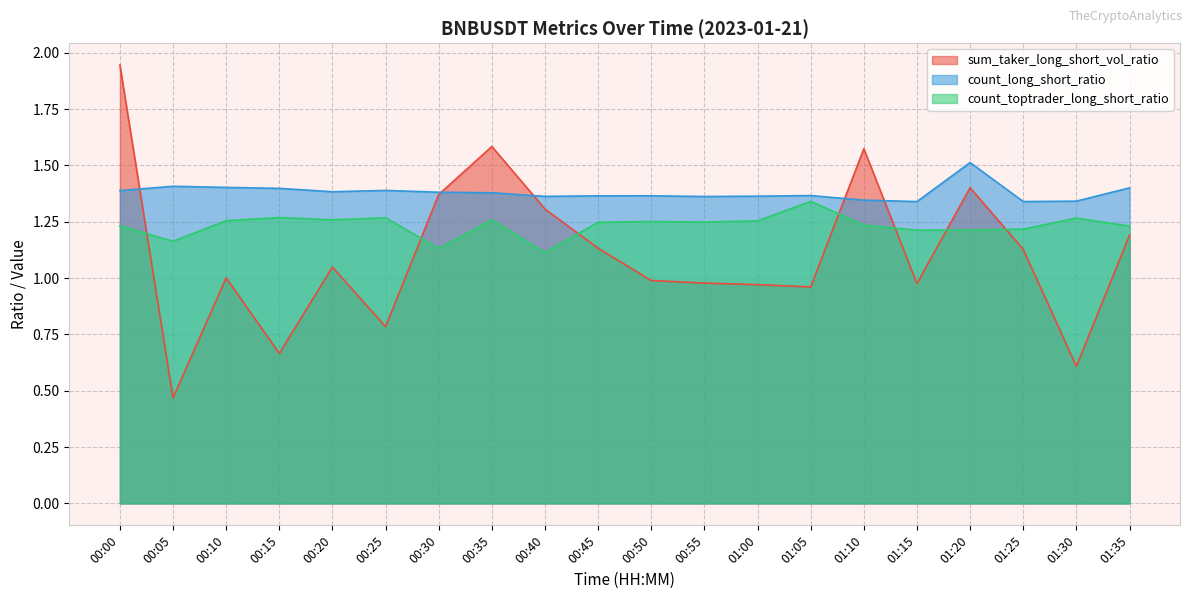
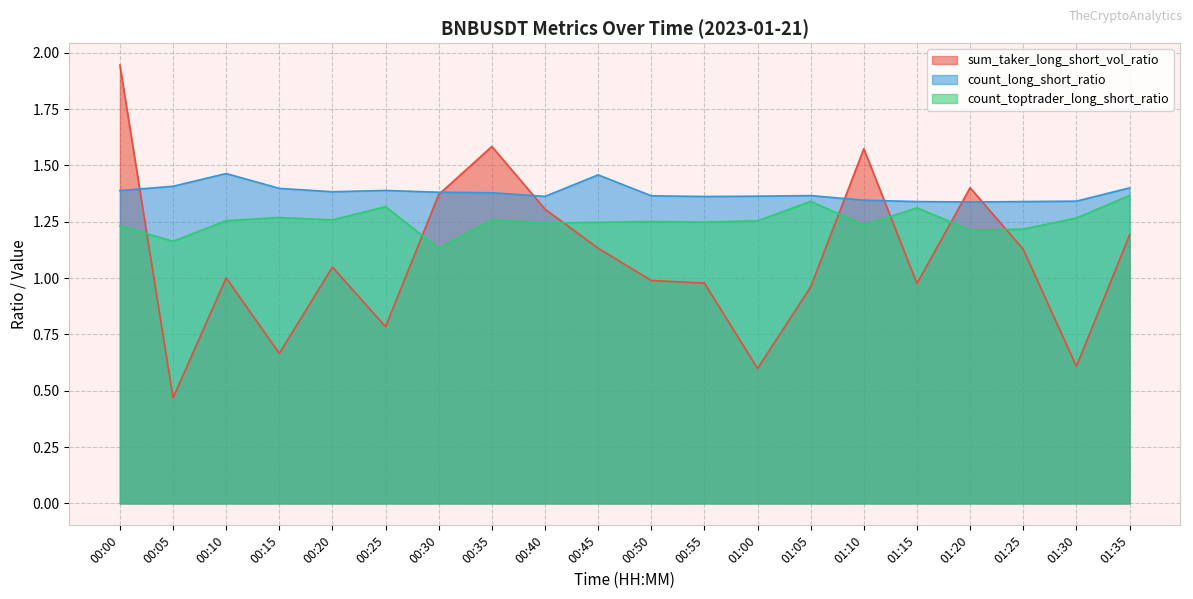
count_long_short_ratio, 00:10: 1.40 -> 1.46
count_toptrader_long_short_ratio, 00:25: 1.27 -> 1.32
count_toptrader_long_short_ratio, 00:40: 1.11 -> 1.25
count_long_short_ratio, 00:45: 1.37 -> 1.46
sum_taker_long_short_vol_ratio, 01:00: 0.97 -> 0.60
count_toptrader_long_short_ratio, 01:15: 1.21 -> 1.31
count_long_short_ratio, 01:20: 1.51 -> 1.34
count_toptrader_long_short_ratio, 01:35: 1.23 -> 1.37
